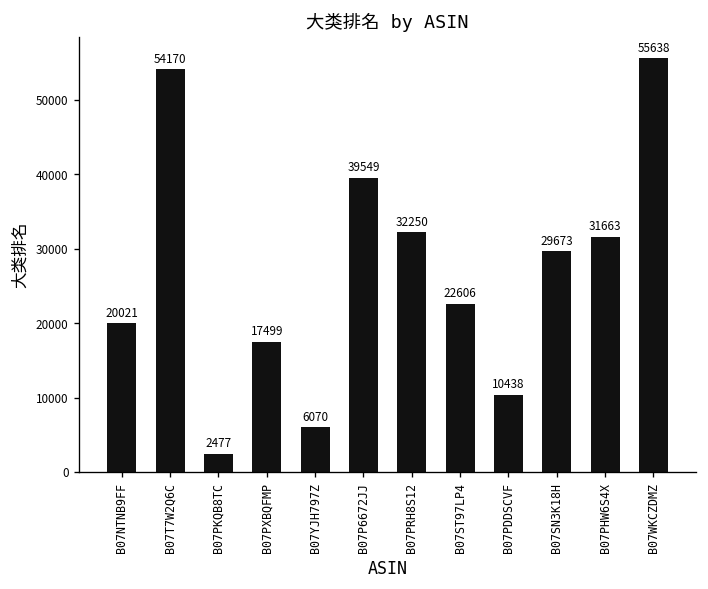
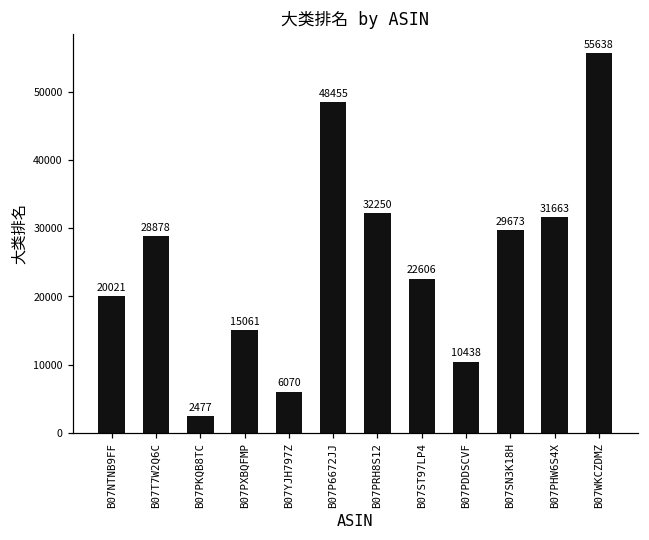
B07T7W2Q6C: 54170 -> 28878
B07PXBQFMP: 17499 -> 15061
B07P6672JJ: 39549 -> 48455
